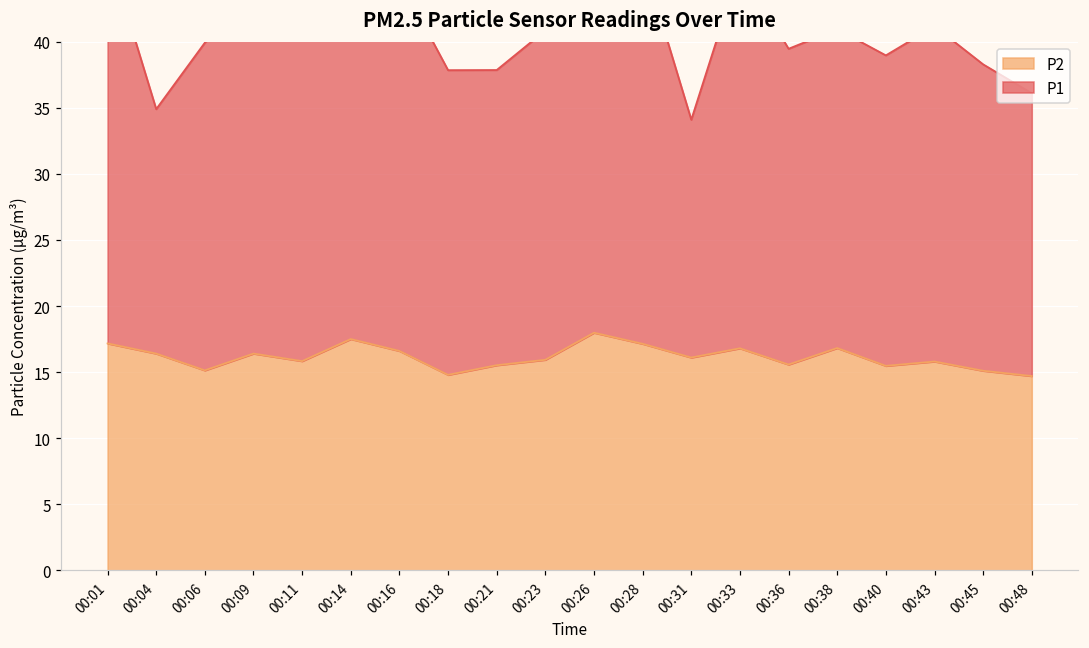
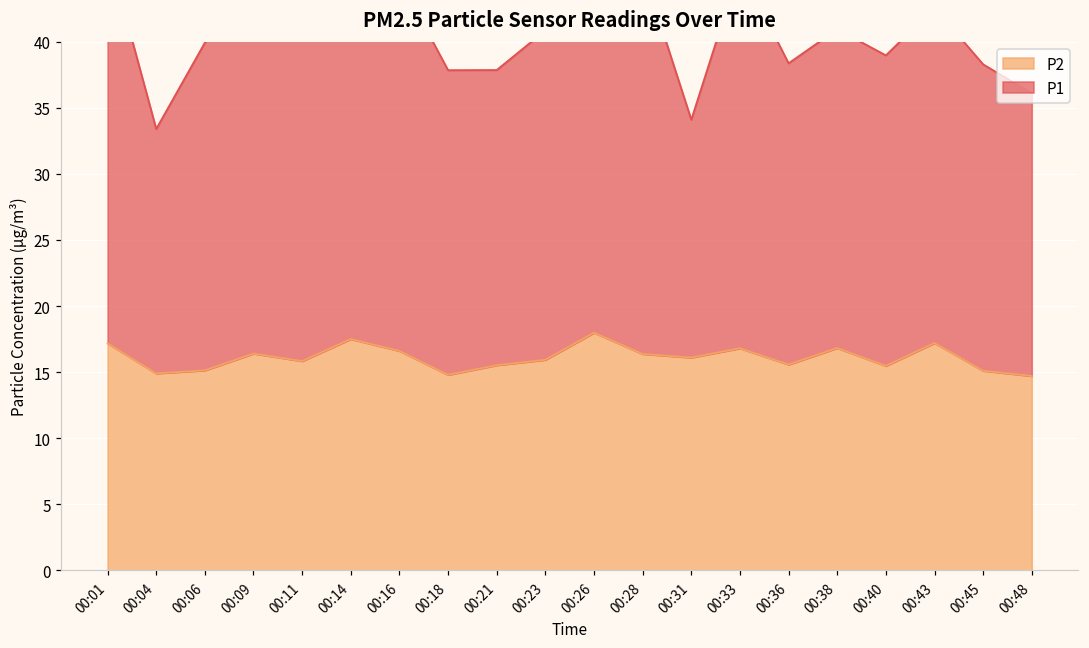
P2, 00:04: 16.4 -> 14.9
P2, 00:28: 17.1 -> 16.4
P1, 00:36: 23.9 -> 22.8
P2, 00:43: 15.8 -> 17.2
